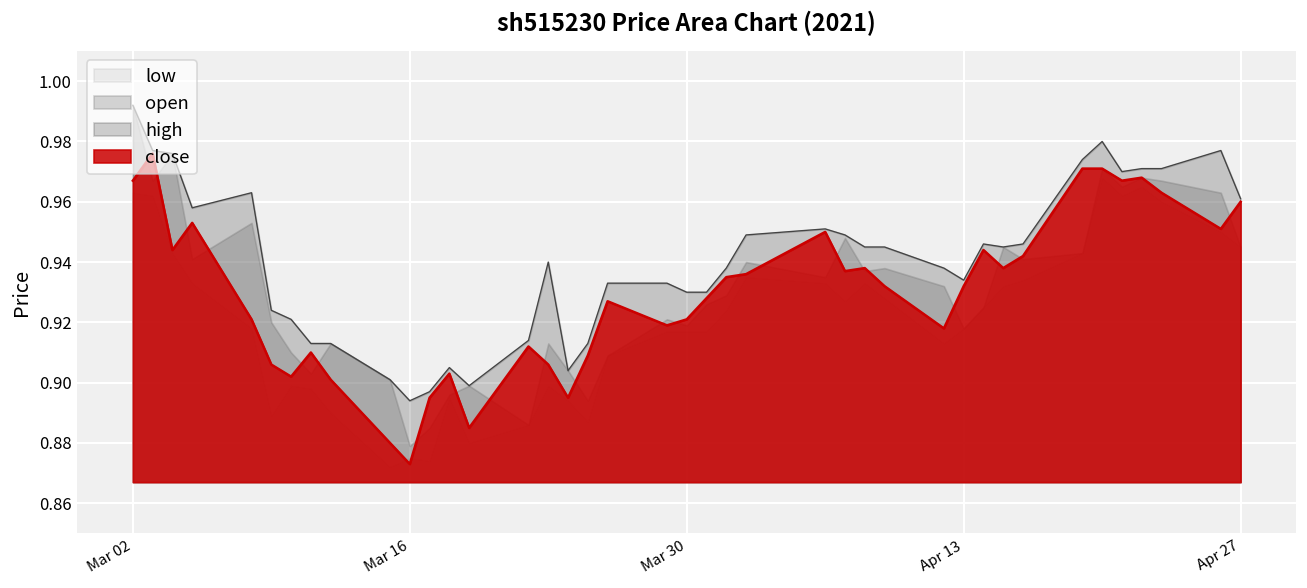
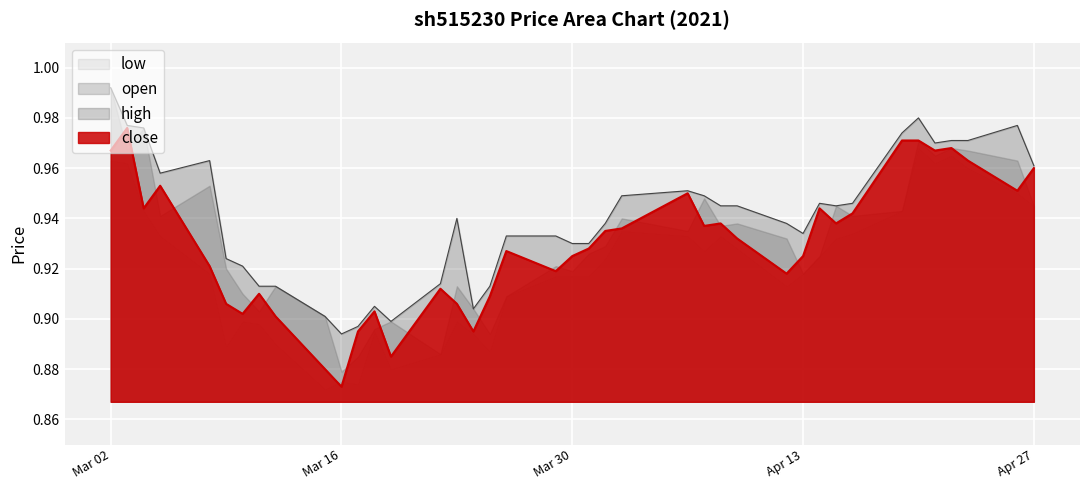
close, Mar 30: 0.921 -> 0.925
close, Apr 13: 0.932 -> 0.925
